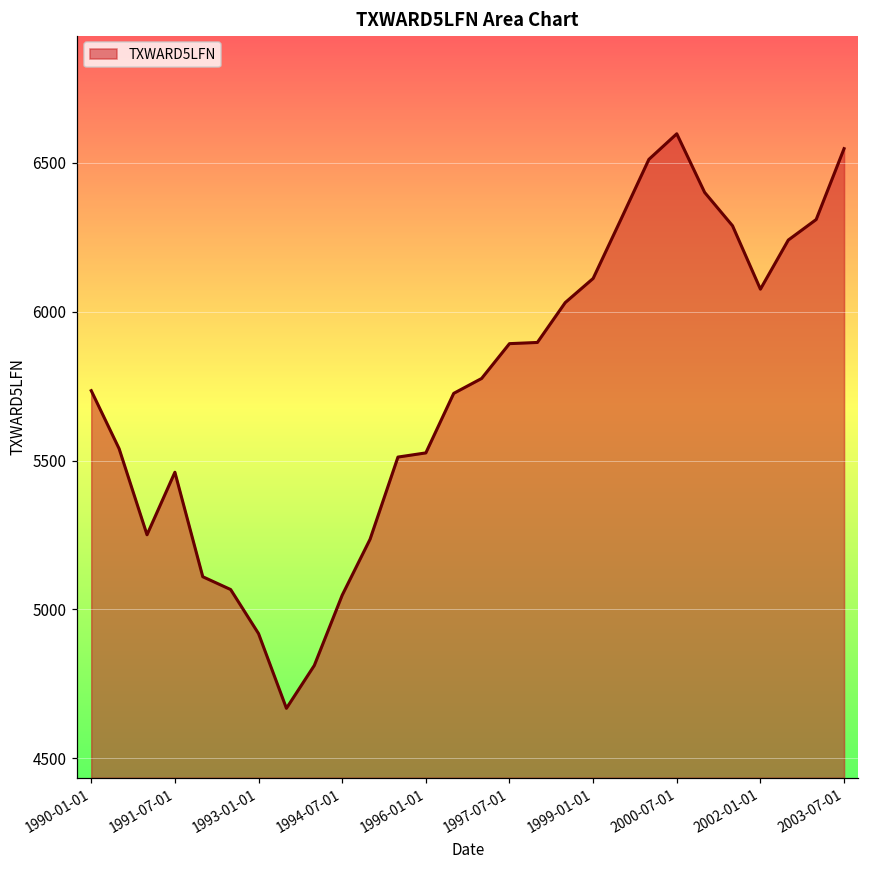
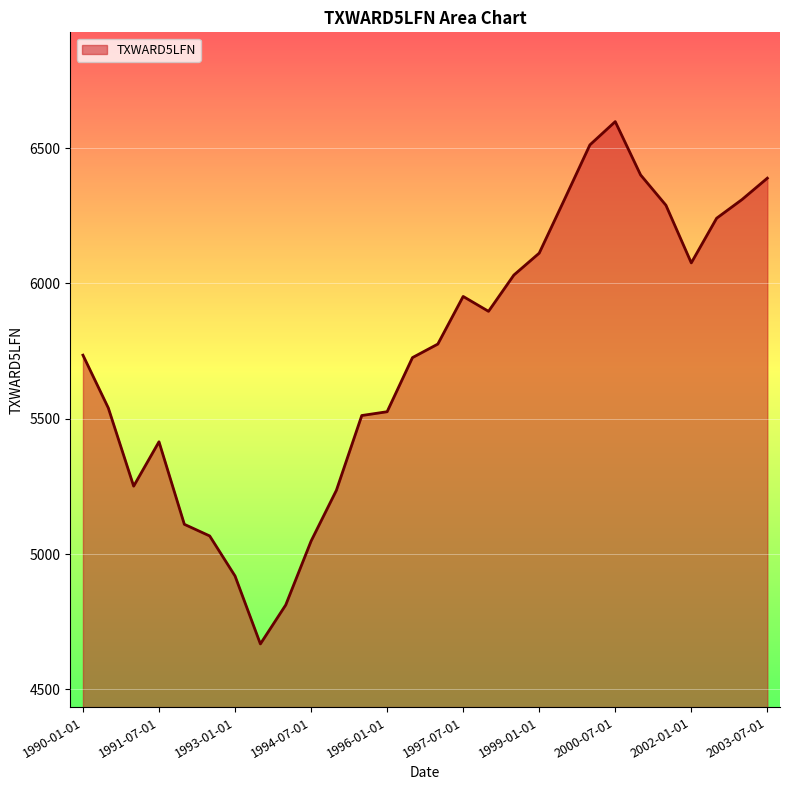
1991-07-01: 5460 -> 5420
1997-07-01: 5890 -> 5950
2003-07-01: 6550 -> 6390
